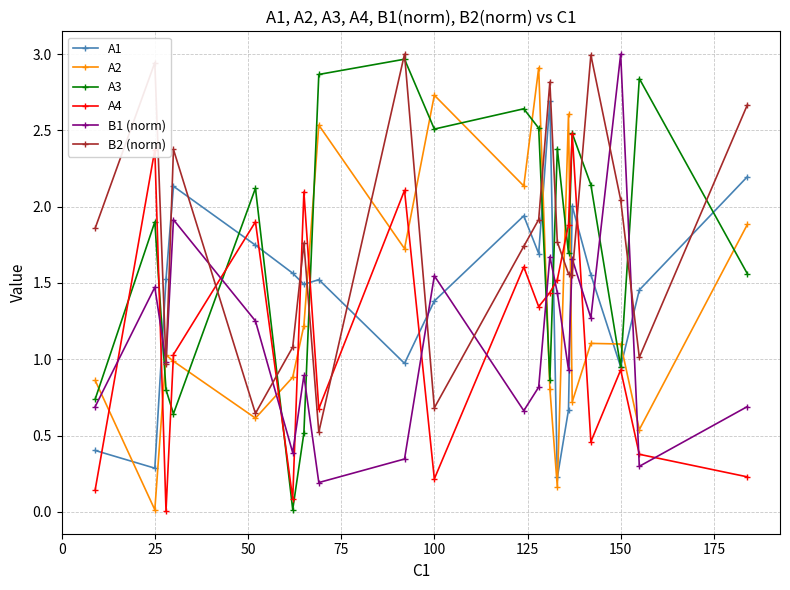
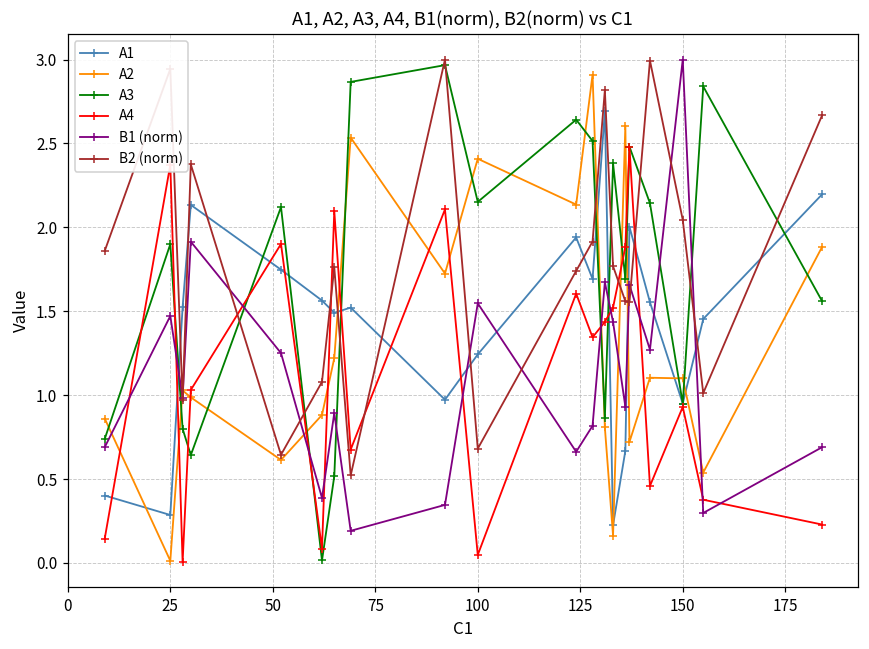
A1, 100: 1.38 -> 1.24
A2, 100: 2.73 -> 2.41
A3, 100: 2.51 -> 2.15
A4, 100: 0.22 -> 0.05
